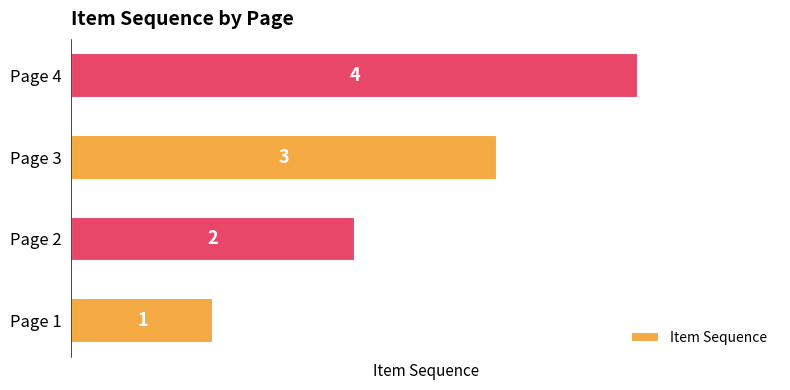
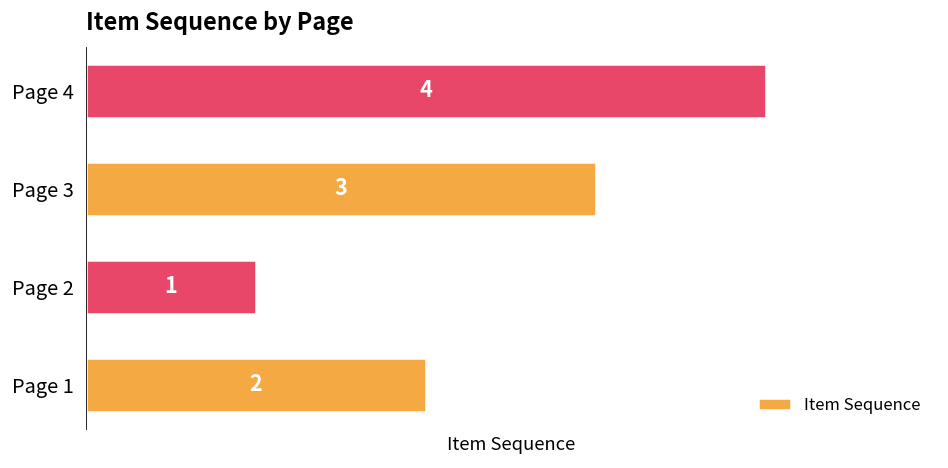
Page 2: 2 -> 1
Page 1: 1 -> 2
